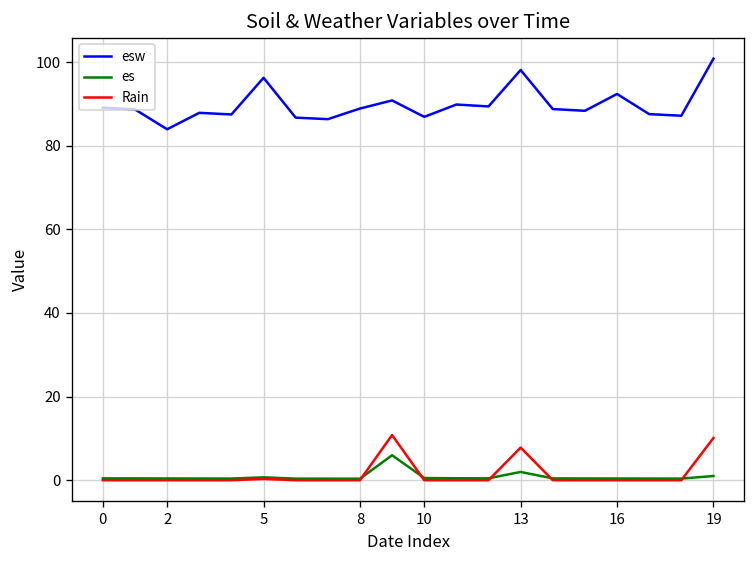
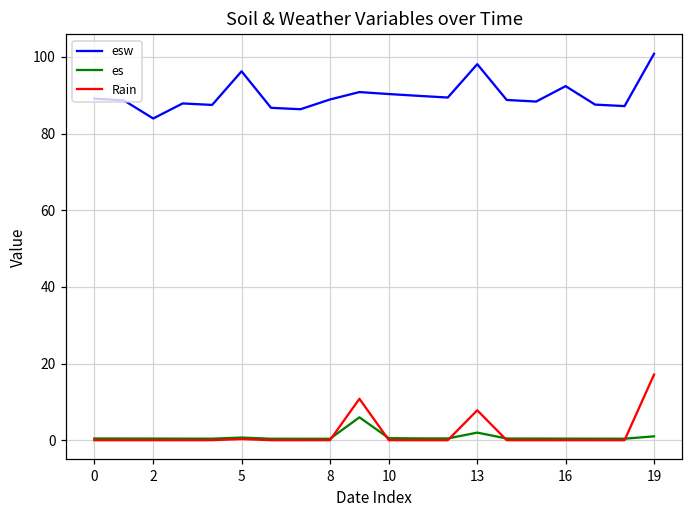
esw, 10: 87 -> 90
Rain, 19: 10 -> 17
